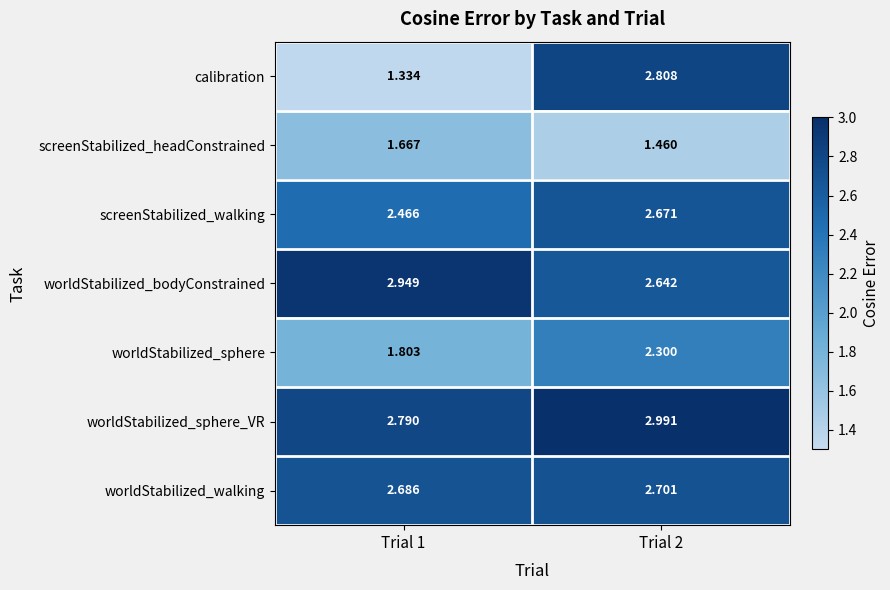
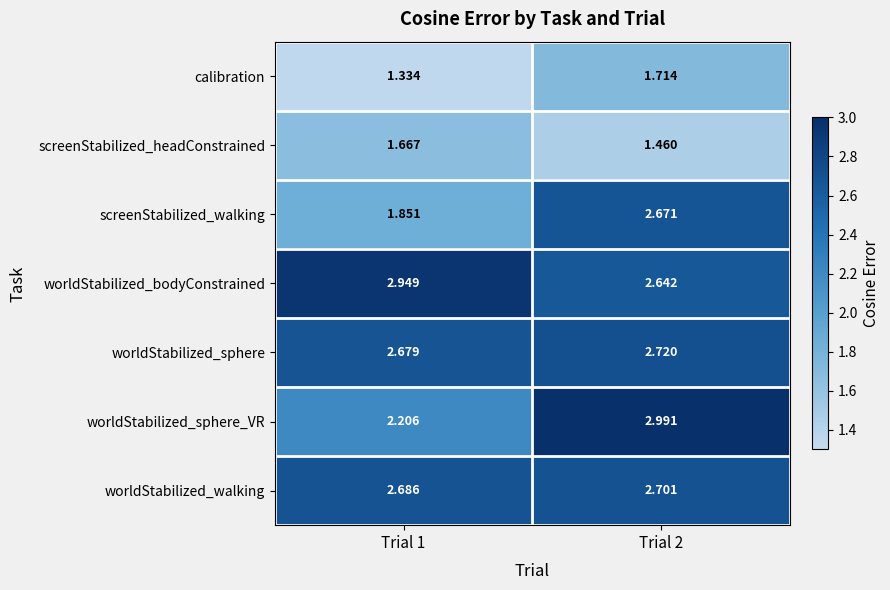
calibration, Trial 2: 2.808 -> 1.714
screenStabilized_walking, Trial 1: 2.466 -> 1.851
worldStabilized_sphere, Trial 1: 1.803 -> 2.679
worldStabilized_sphere, Trial 2: 2.300 -> 2.720
worldStabilized_sphere_VR, Trial 1: 2.790 -> 2.206
